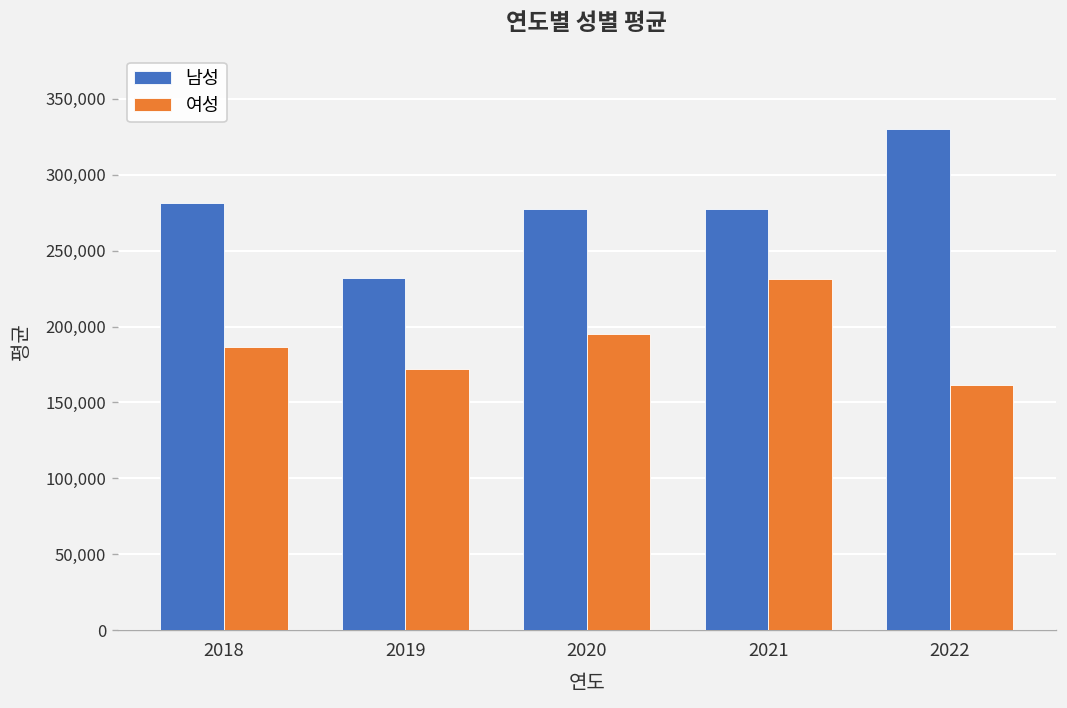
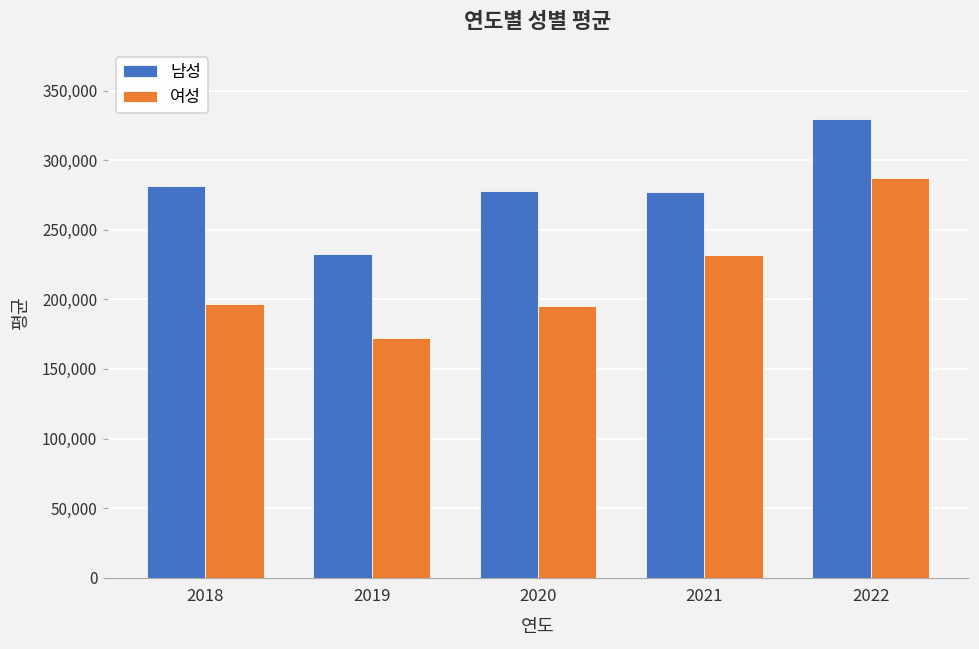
여성, 2018: 186,000 -> 197,000
여성, 2022: 161,000 -> 287,000
